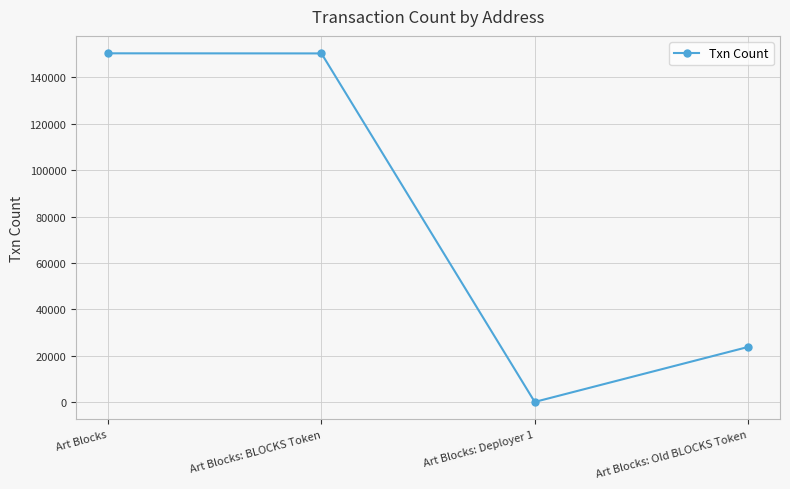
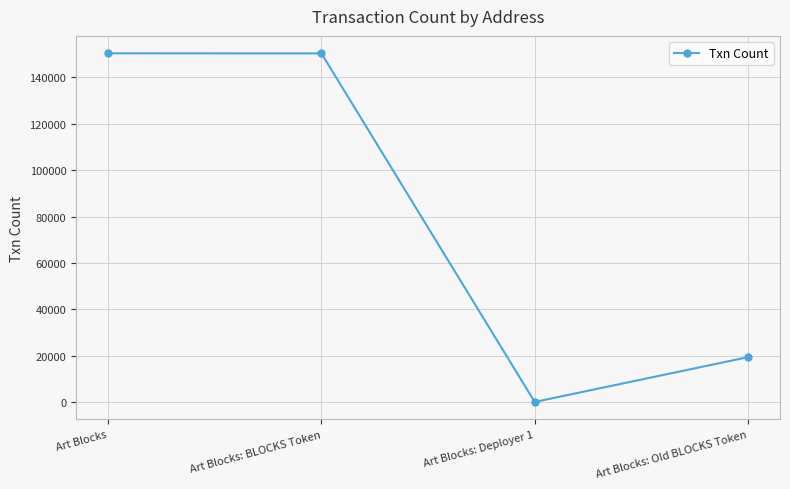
Art Blocks: Old BLOCKS Token: 24000 -> 19000
